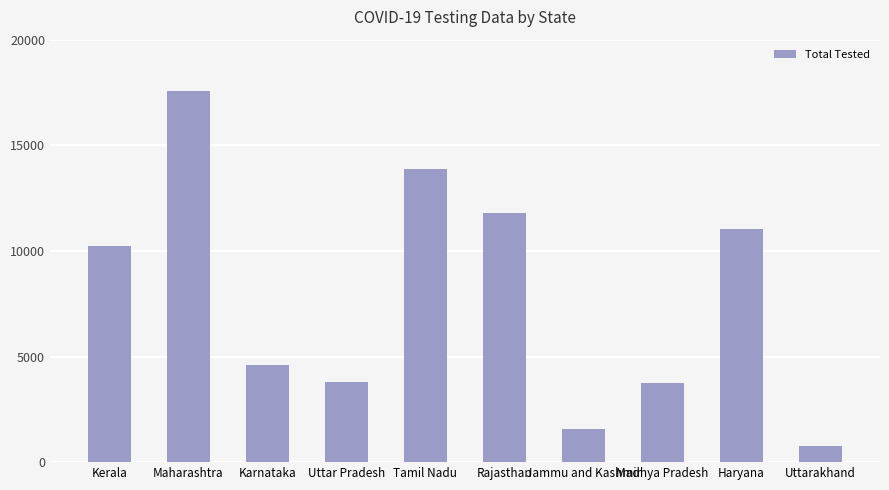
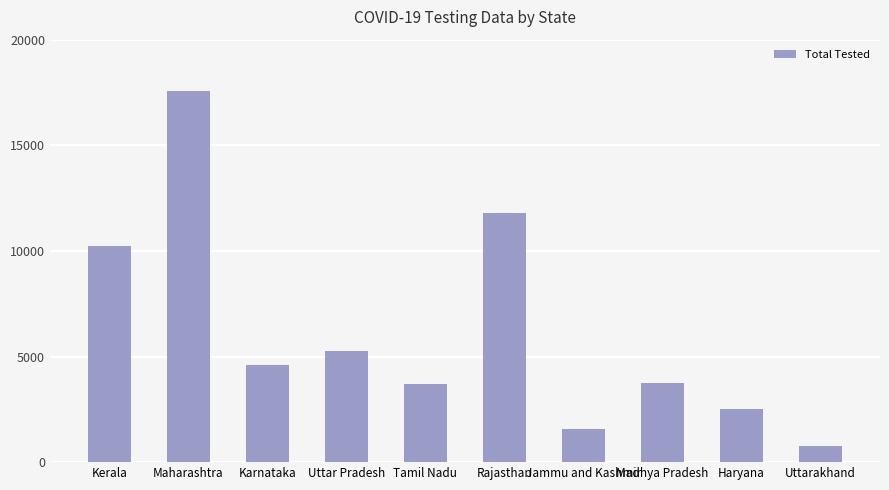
Uttar Pradesh: 3800 -> 5300
Tamil Nadu: 13900 -> 3700
Haryana: 11100 -> 2500
